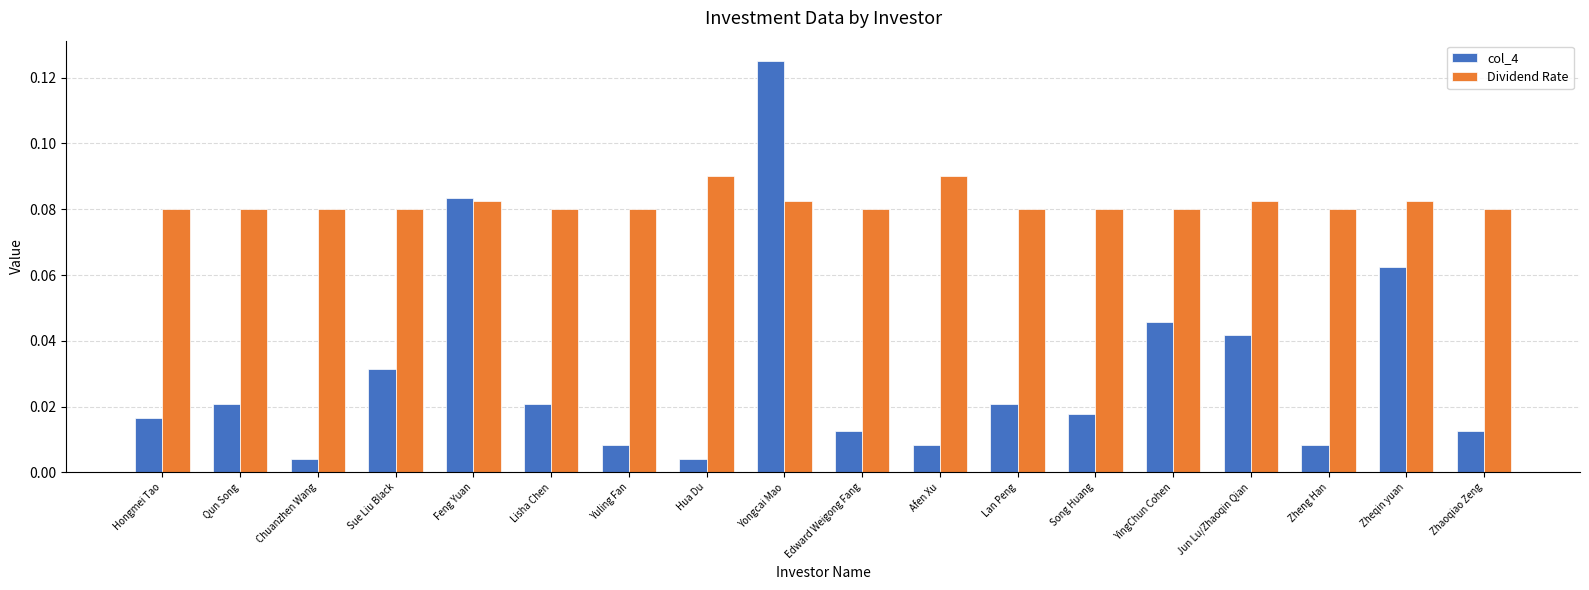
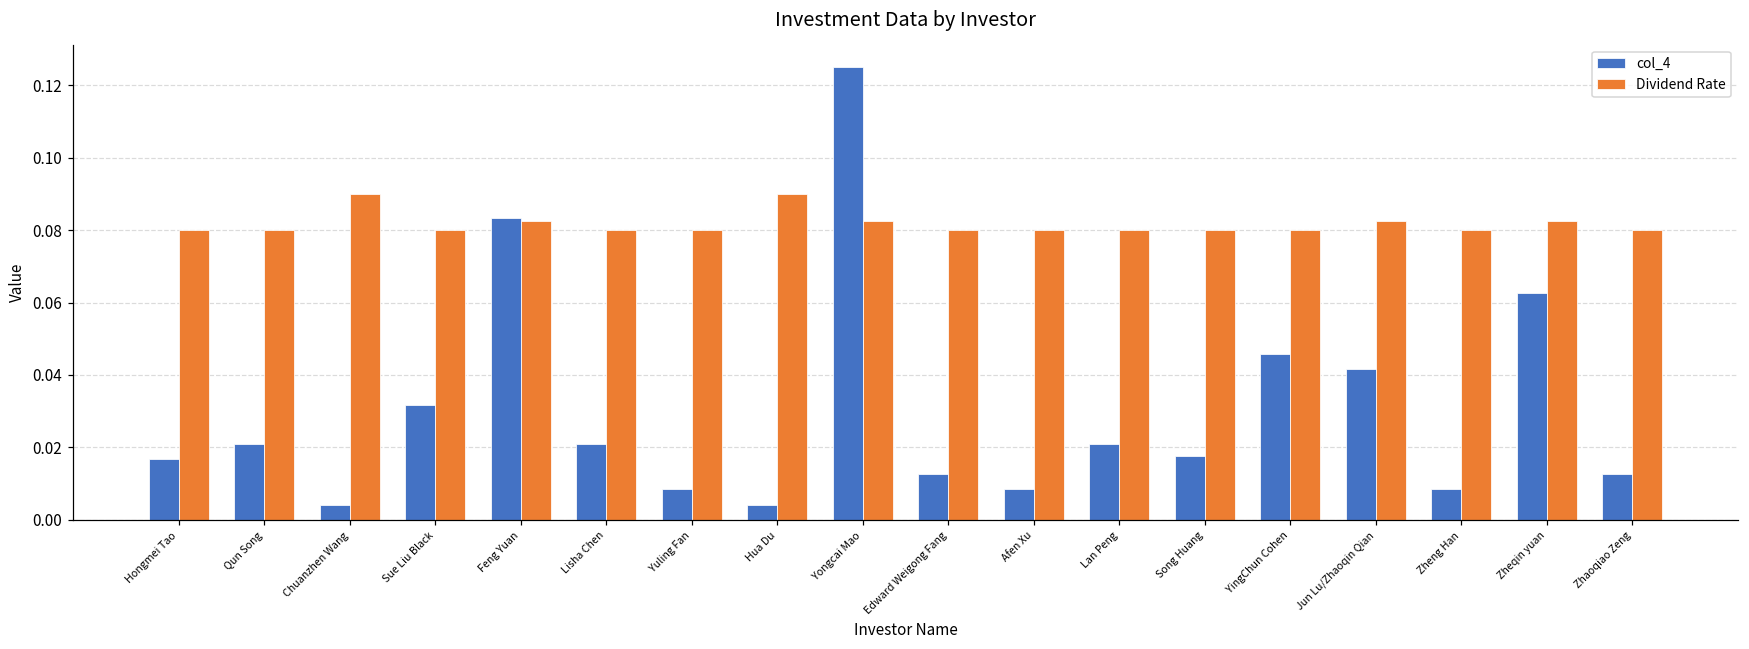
Dividend Rate, Chuanzhen Wang: 0.08 -> 0.09
Dividend Rate, Afen Xu: 0.09 -> 0.08
